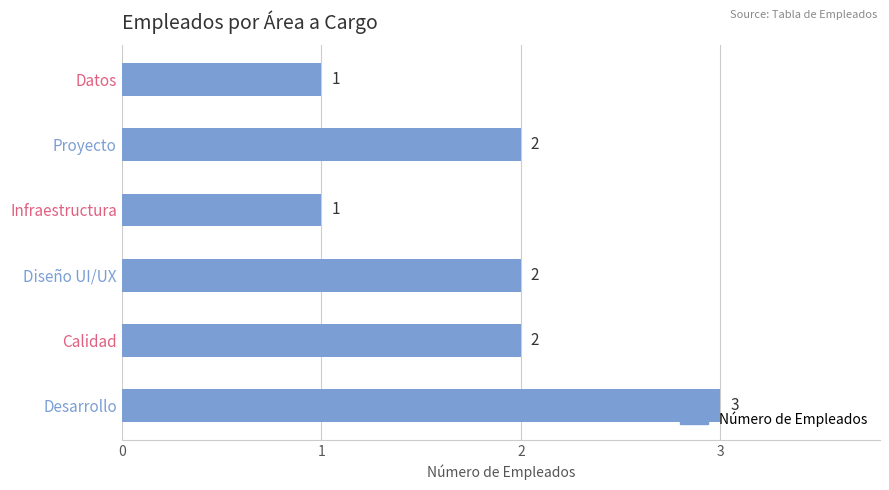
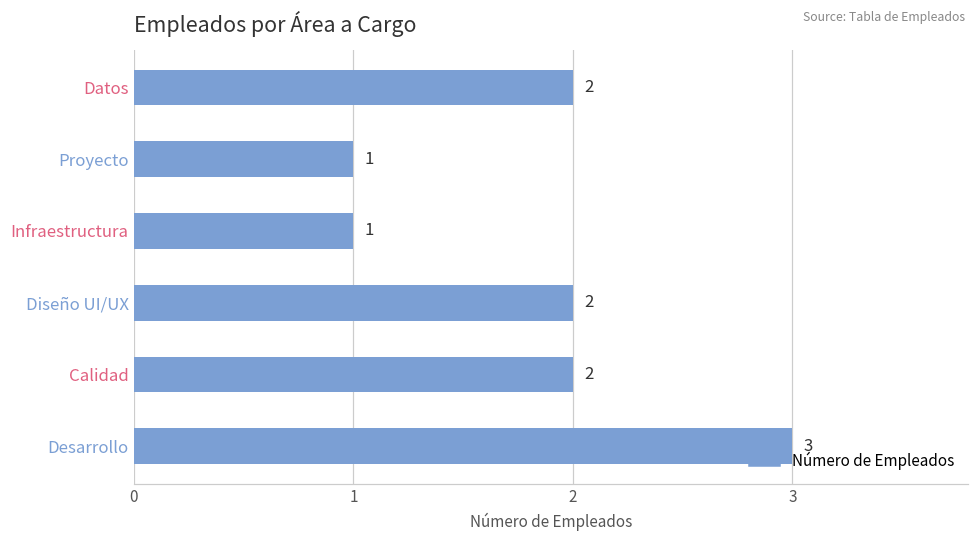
Datos: 1 -> 2
Proyecto: 2 -> 1
